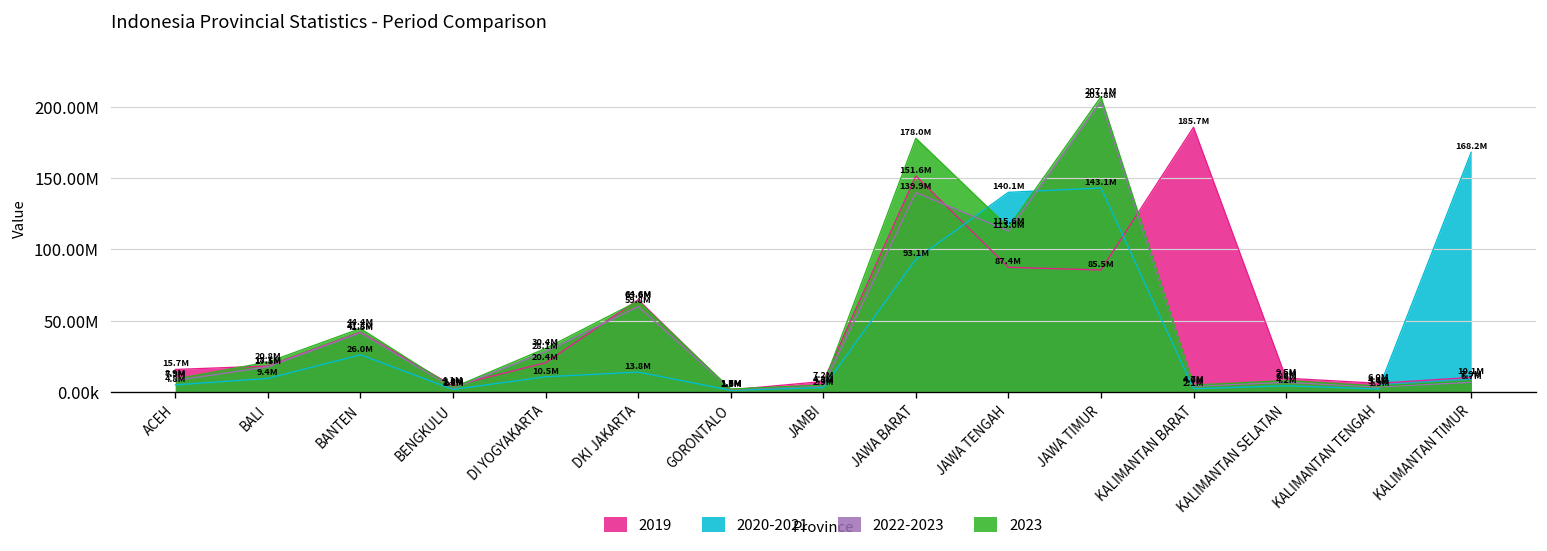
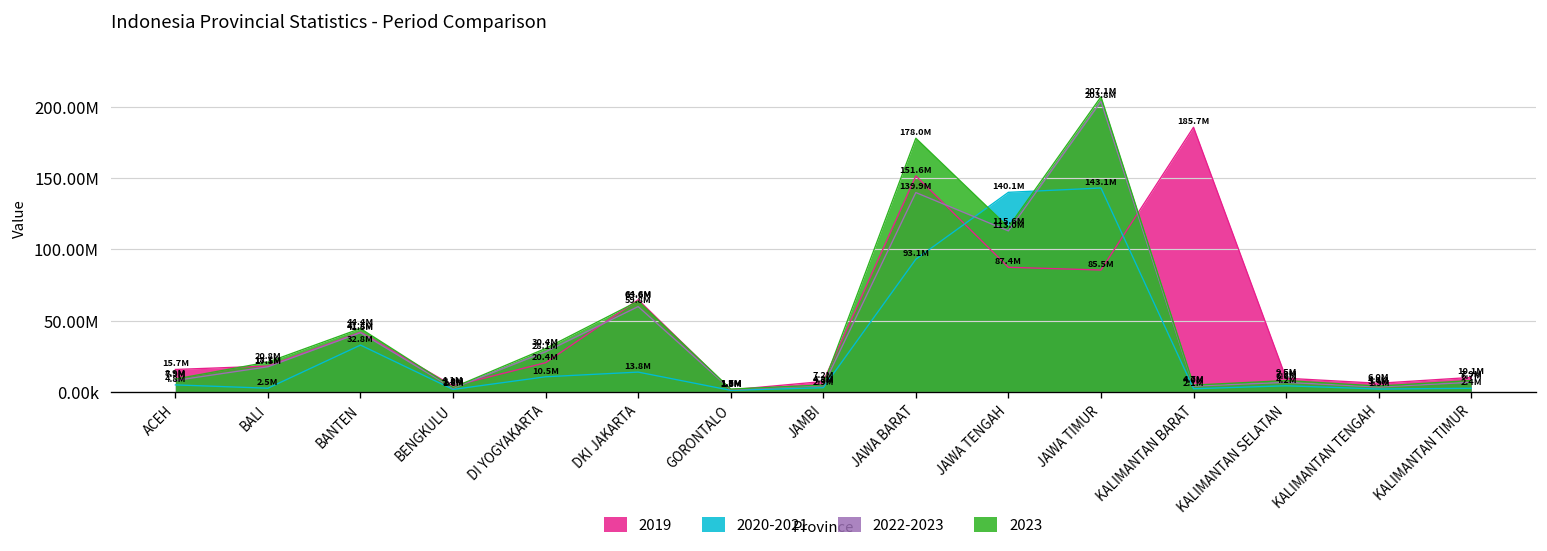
2020-2021, BALI: 9.4M -> 2.5M
2020-2021, BANTEN: 26.0M -> 32.8M
2020-2021, KALIMANTAN TIMUR: 168.2M -> 2.4M
